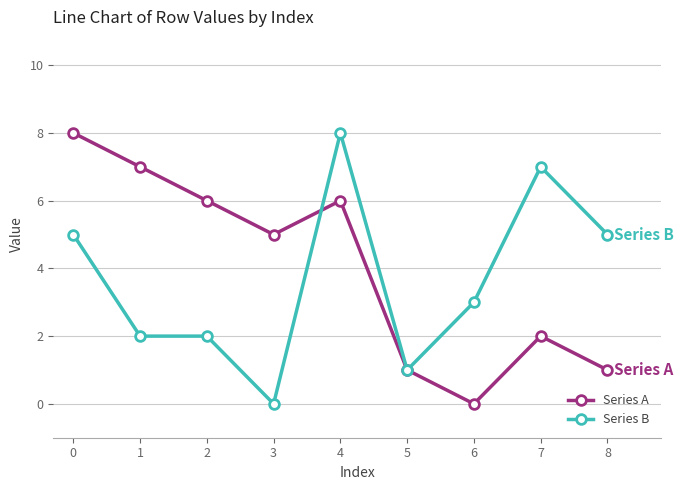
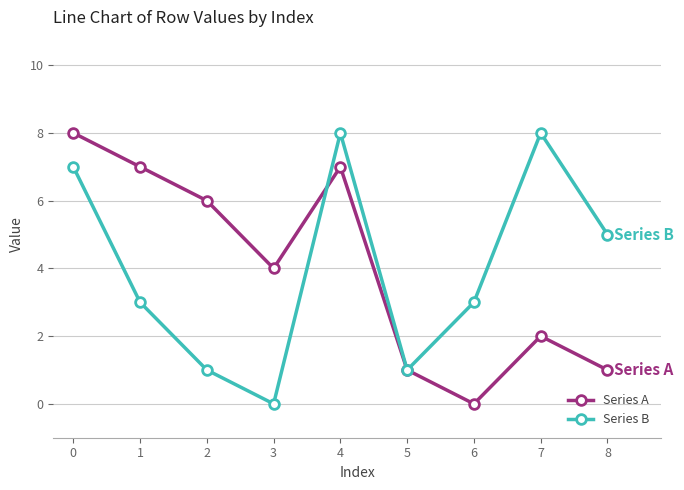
Series B, 0: 5 -> 7
Series B, 1: 2 -> 3
Series B, 2: 2 -> 1
Series A, 3: 5 -> 4
Series A, 4: 6 -> 7
Series B, 7: 7 -> 8
